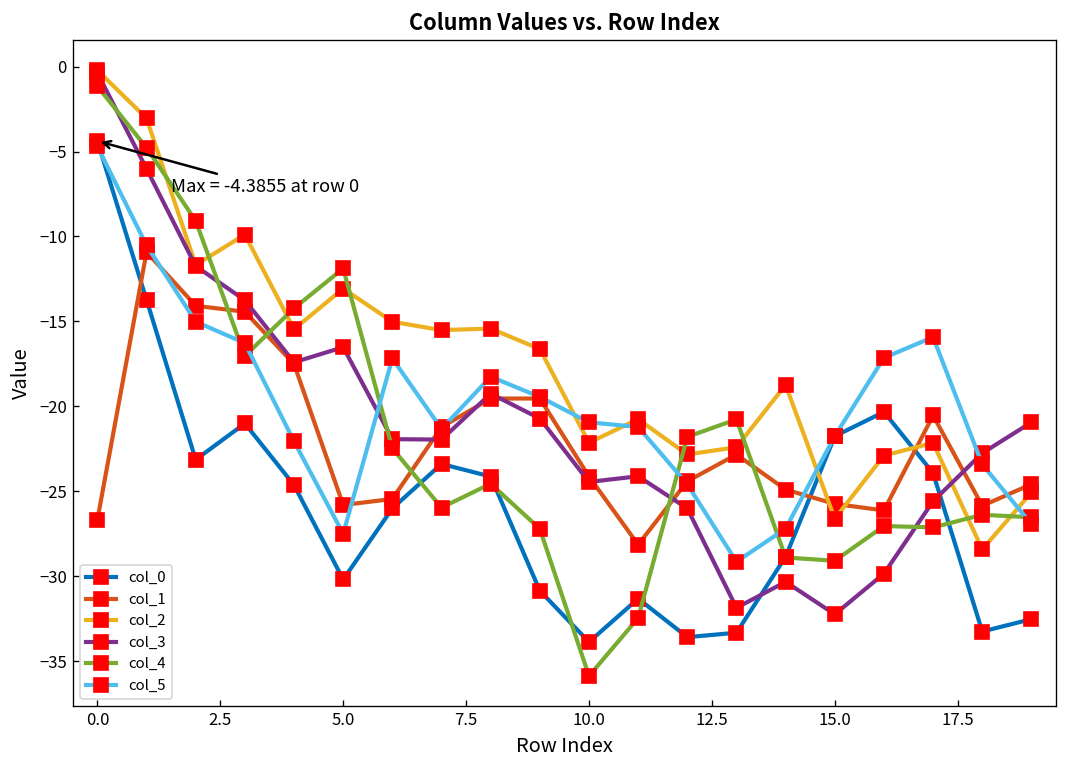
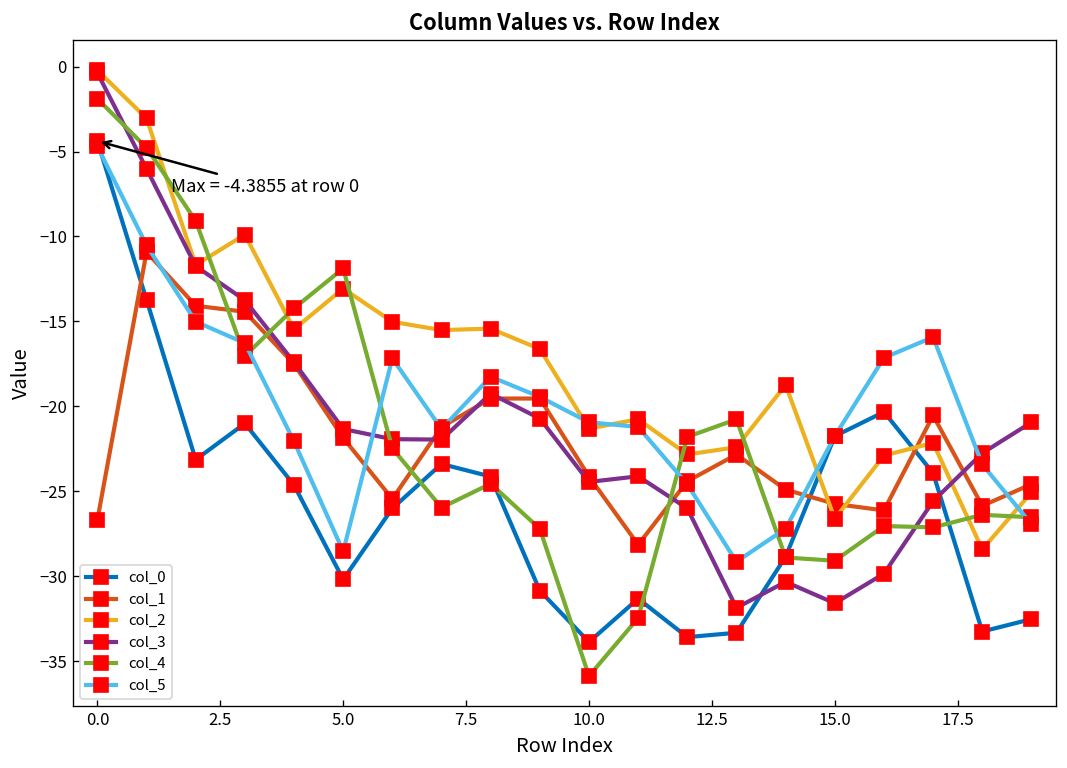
col_4, 0.0: -1.2 -> -1.9
col_1, 5.0: -25.8 -> -21.9
col_3, 5.0: -16.5 -> -21.3
col_5, 5.0: -27.5 -> -28.5
col_2, 10.0: -22.1 -> -21.3
col_3, 15.0: -32.2 -> -31.6
